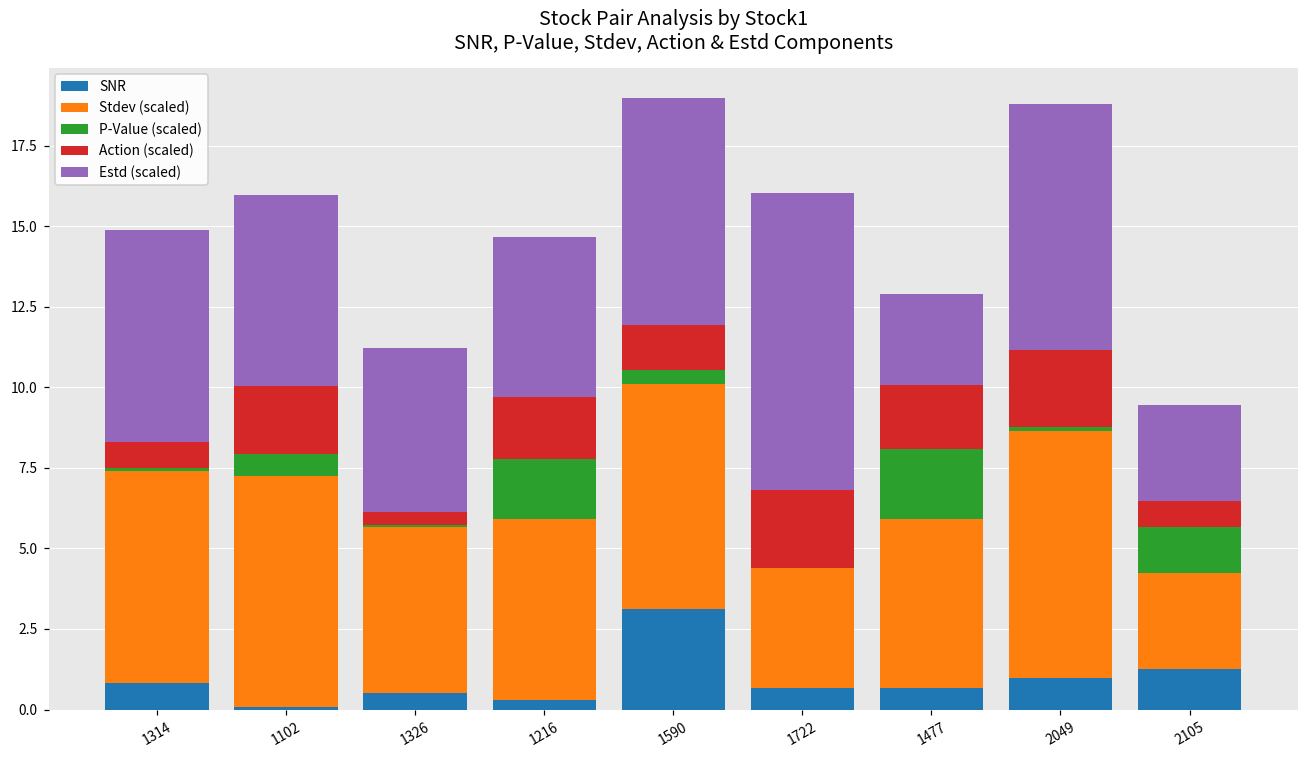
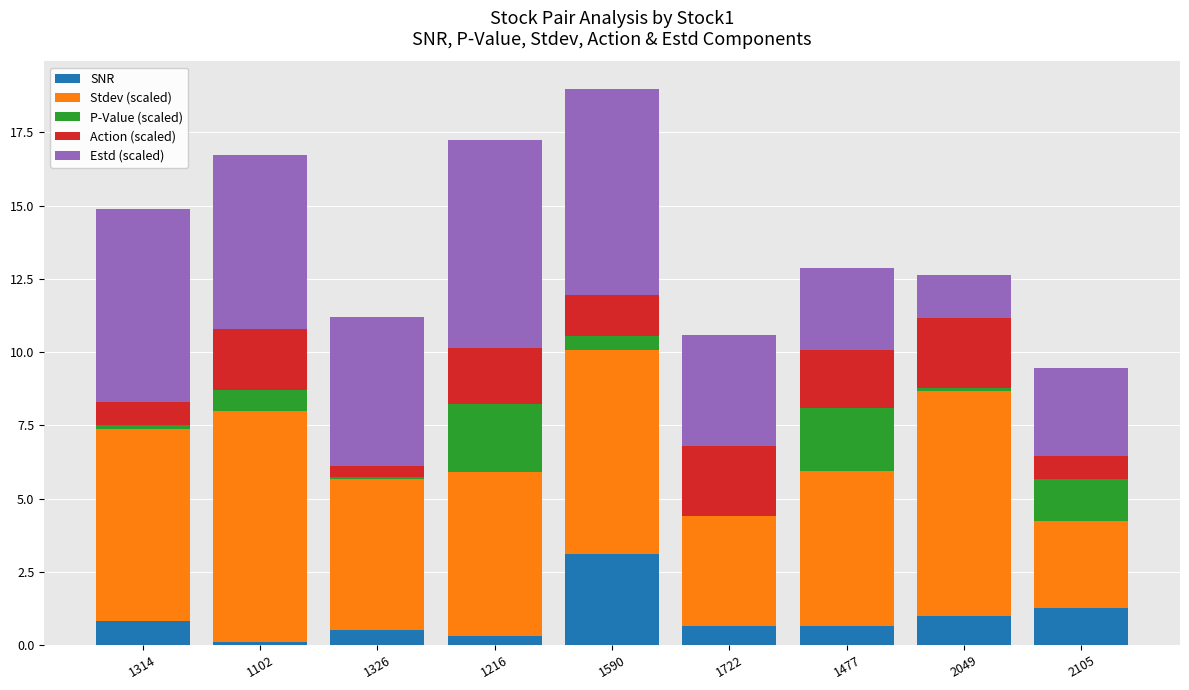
Stdev (scaled), 1102: 7.1 -> 7.9
P-Value (scaled), 1216: 1.9 -> 2.3
Estd (scaled), 1216: 5.0 -> 7.1
Estd (scaled), 1722: 9.2 -> 3.8
Estd (scaled), 2049: 7.6 -> 1.5
